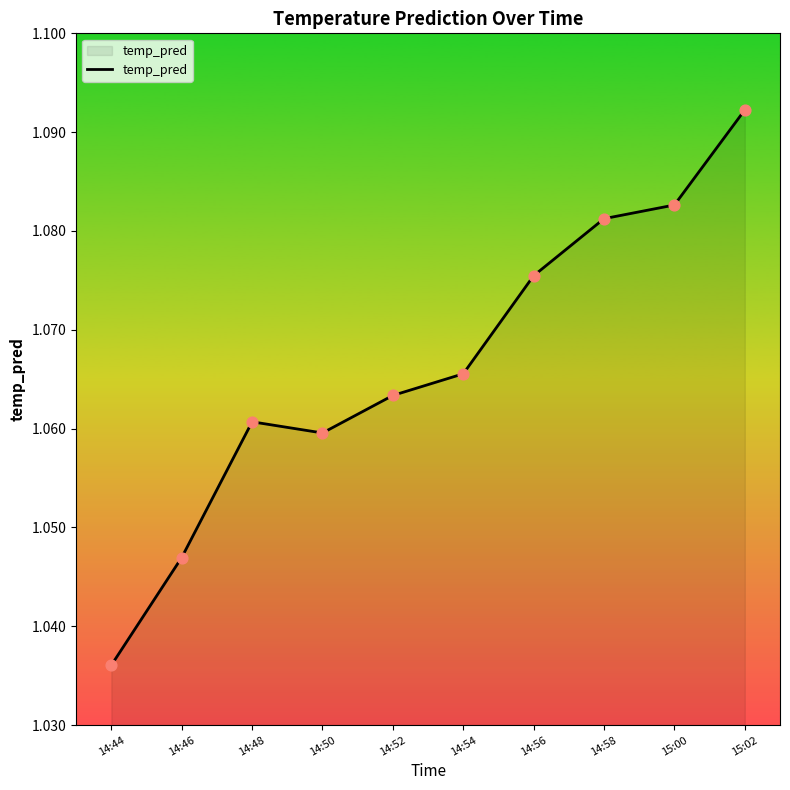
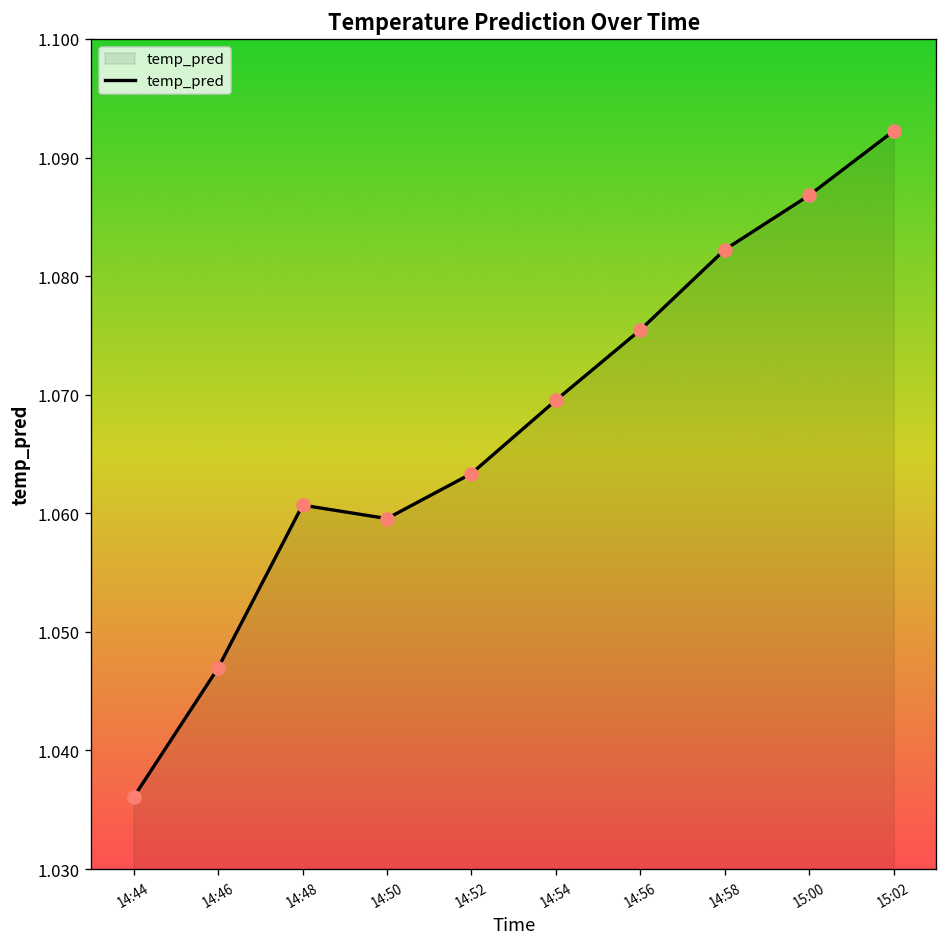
14:54: 1.066 -> 1.070
14:58: 1.081 -> 1.082
15:00: 1.083 -> 1.087
